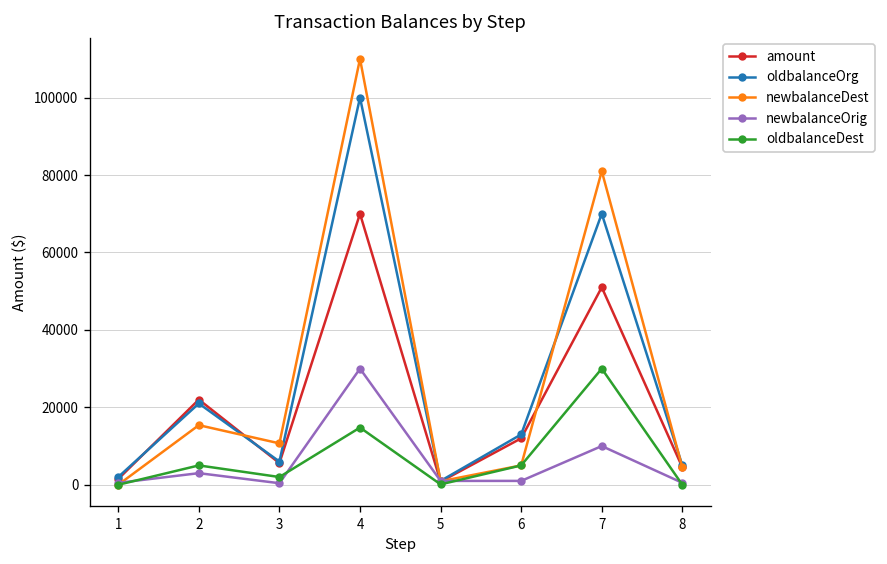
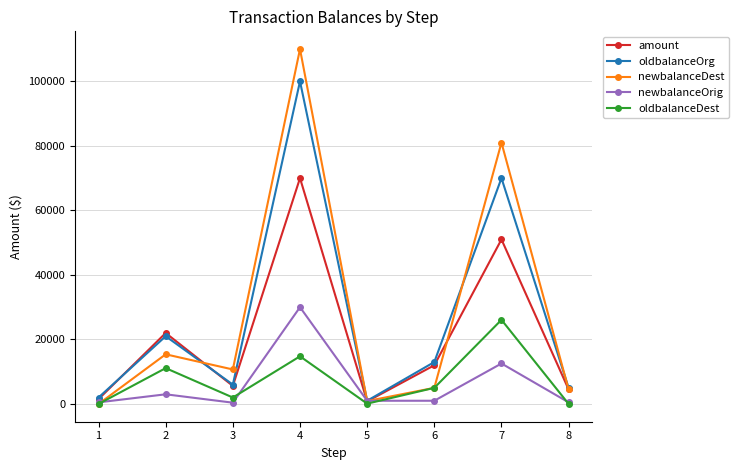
oldbalanceDest, 2: 5000 -> 11000
newbalanceOrig, 7: 10000 -> 13000
oldbalanceDest, 7: 30000 -> 26000
